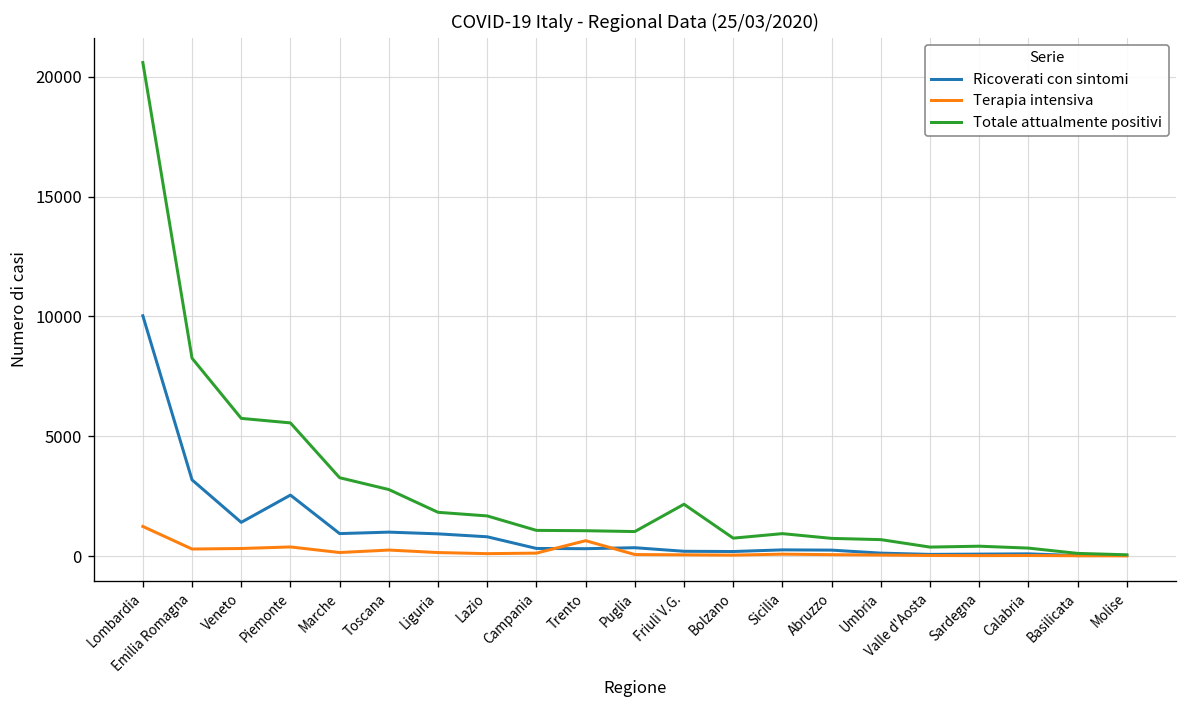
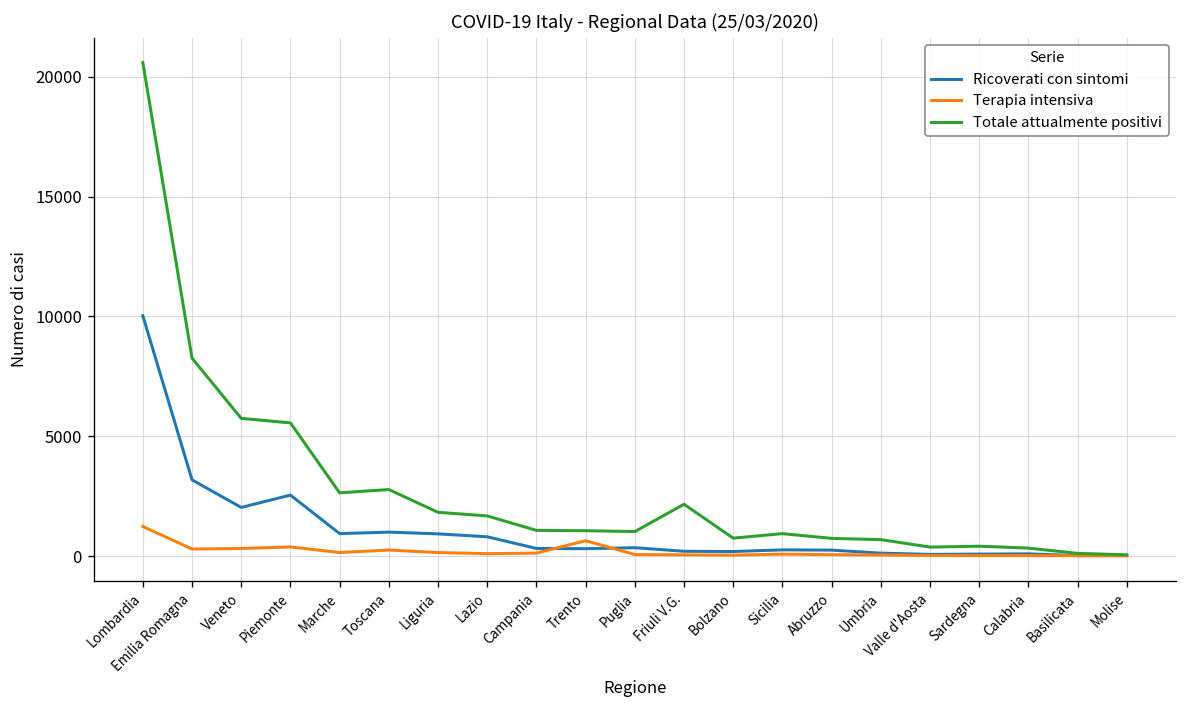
Ricoverati con sintomi, Veneto: 1400 -> 2000
Totale attualmente positivi, Marche: 3300 -> 2600
